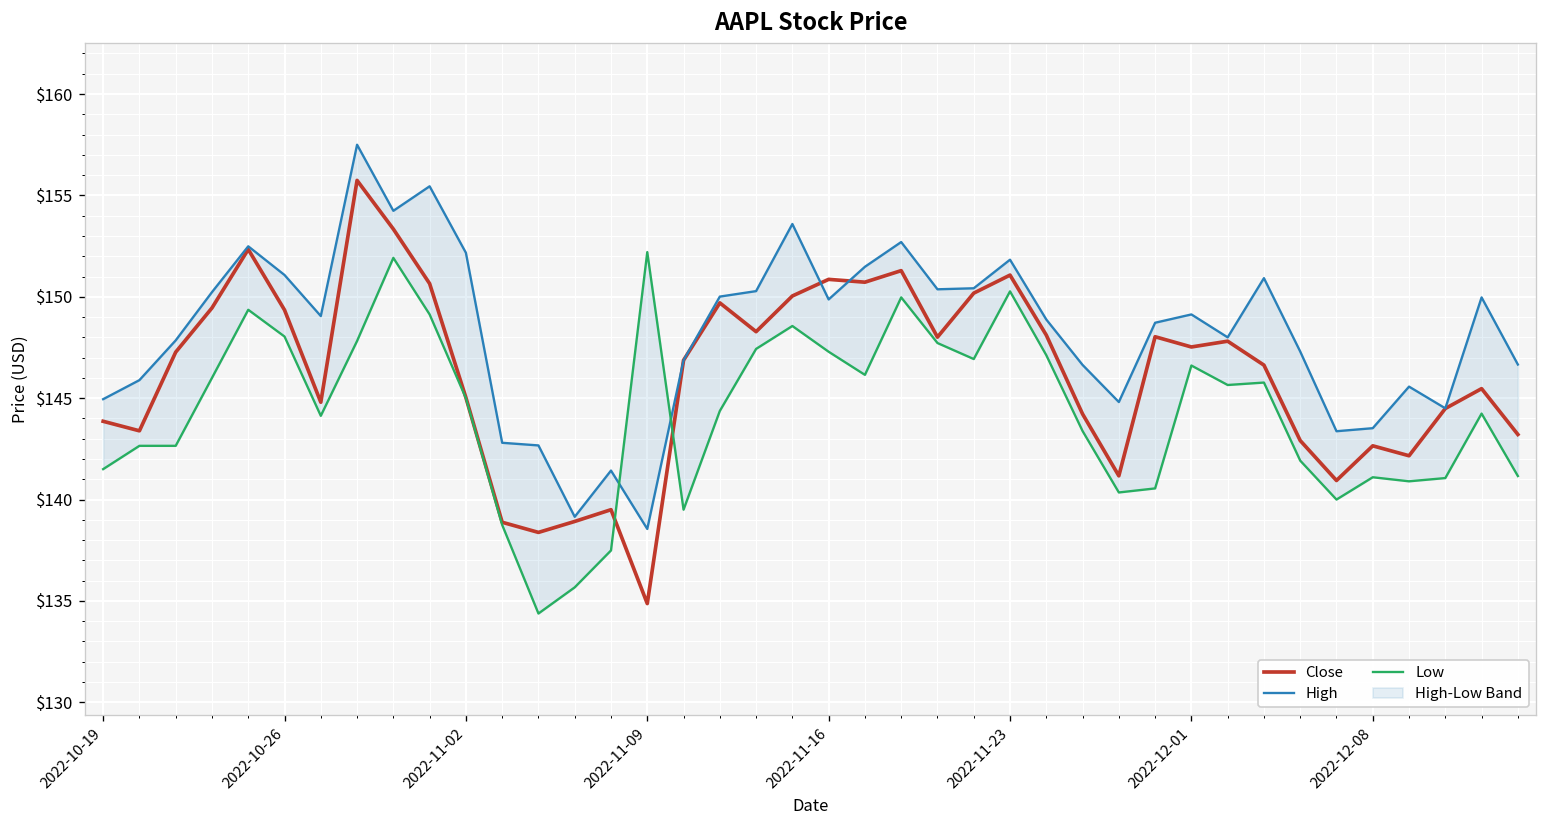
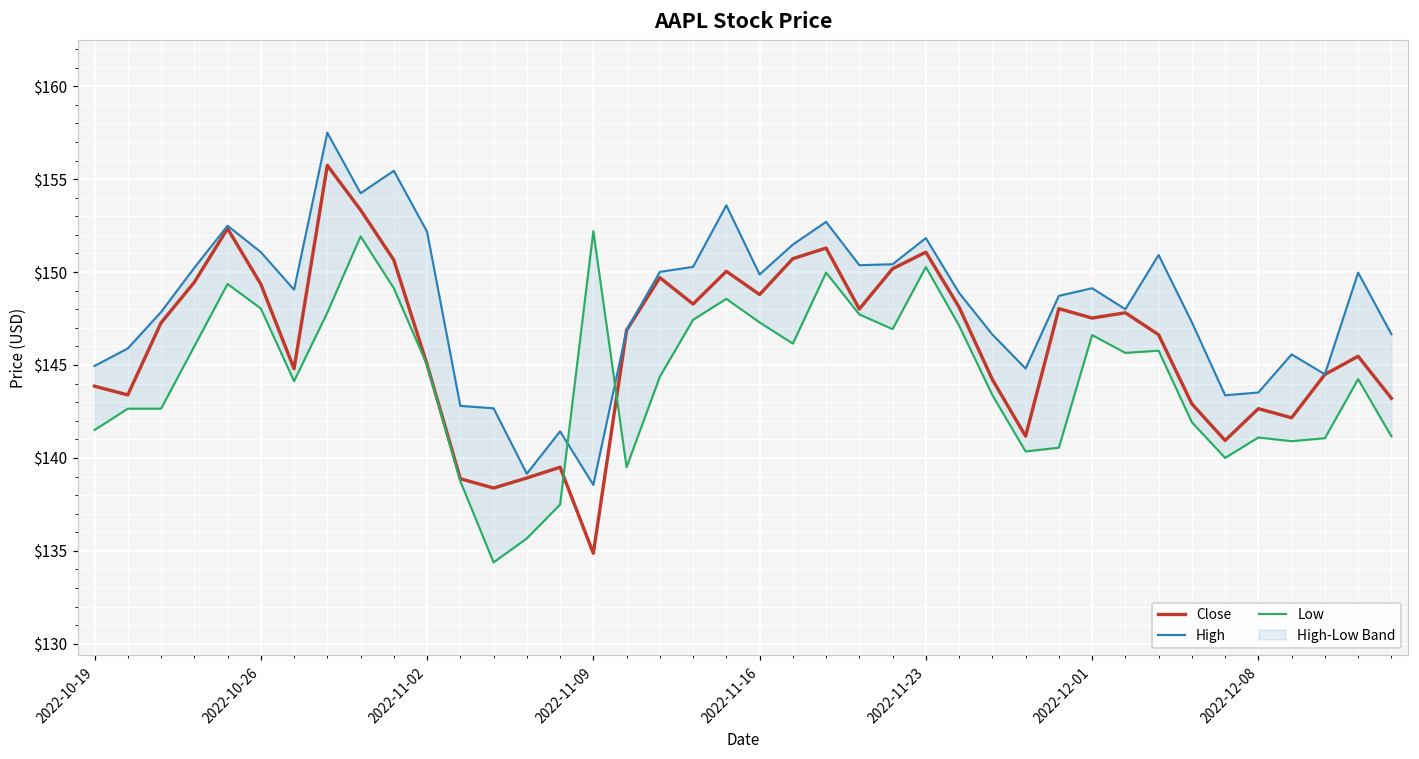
Close, 2022-11-16: $150.9 -> $148.8
